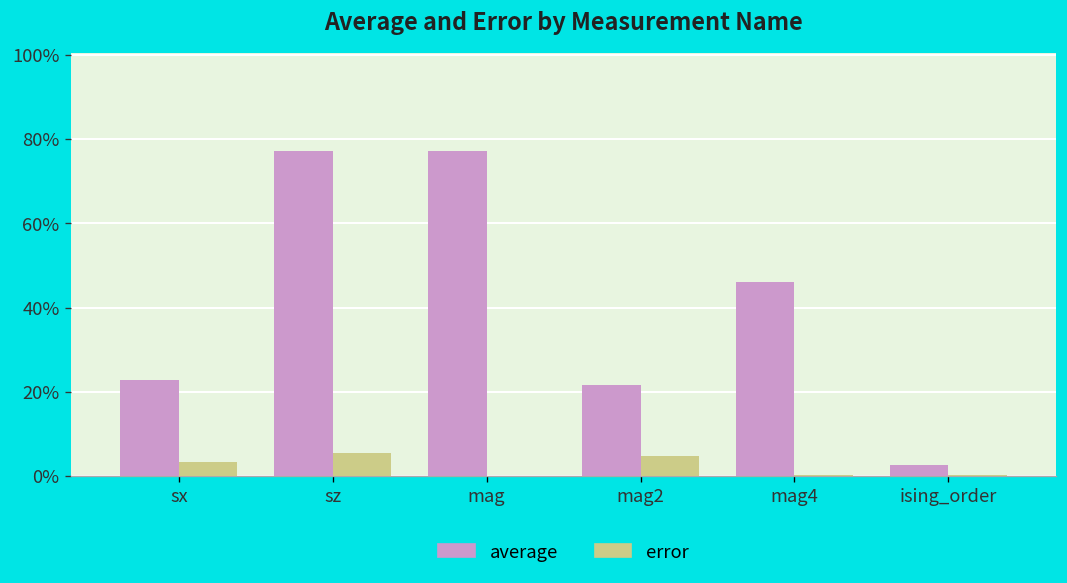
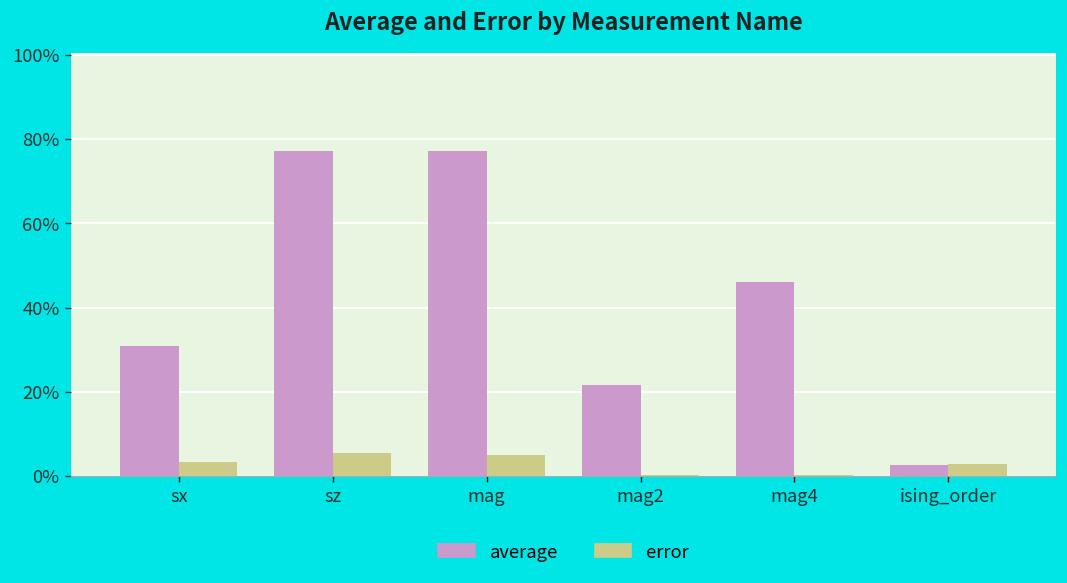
average, sx: 23% -> 31%
error, mag: 0% -> 5%
error, mag2: 5% -> 0%
error, ising_order: 0% -> 3%
